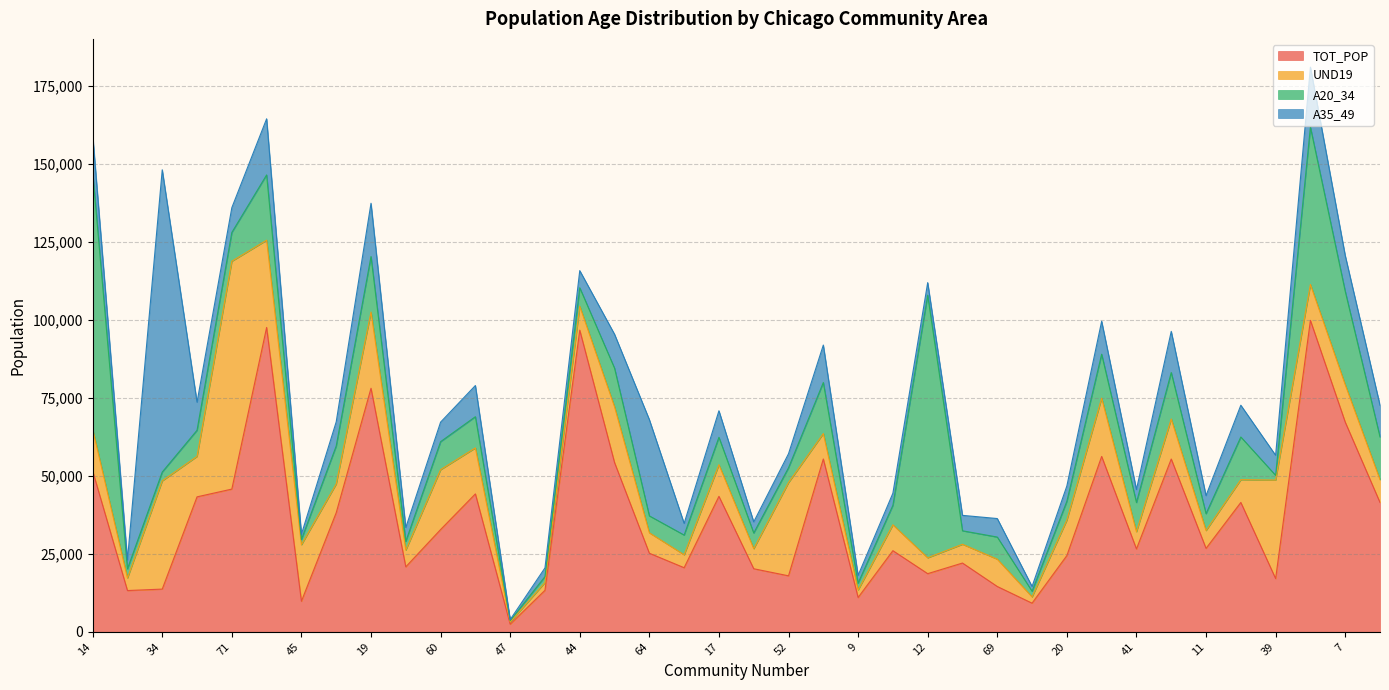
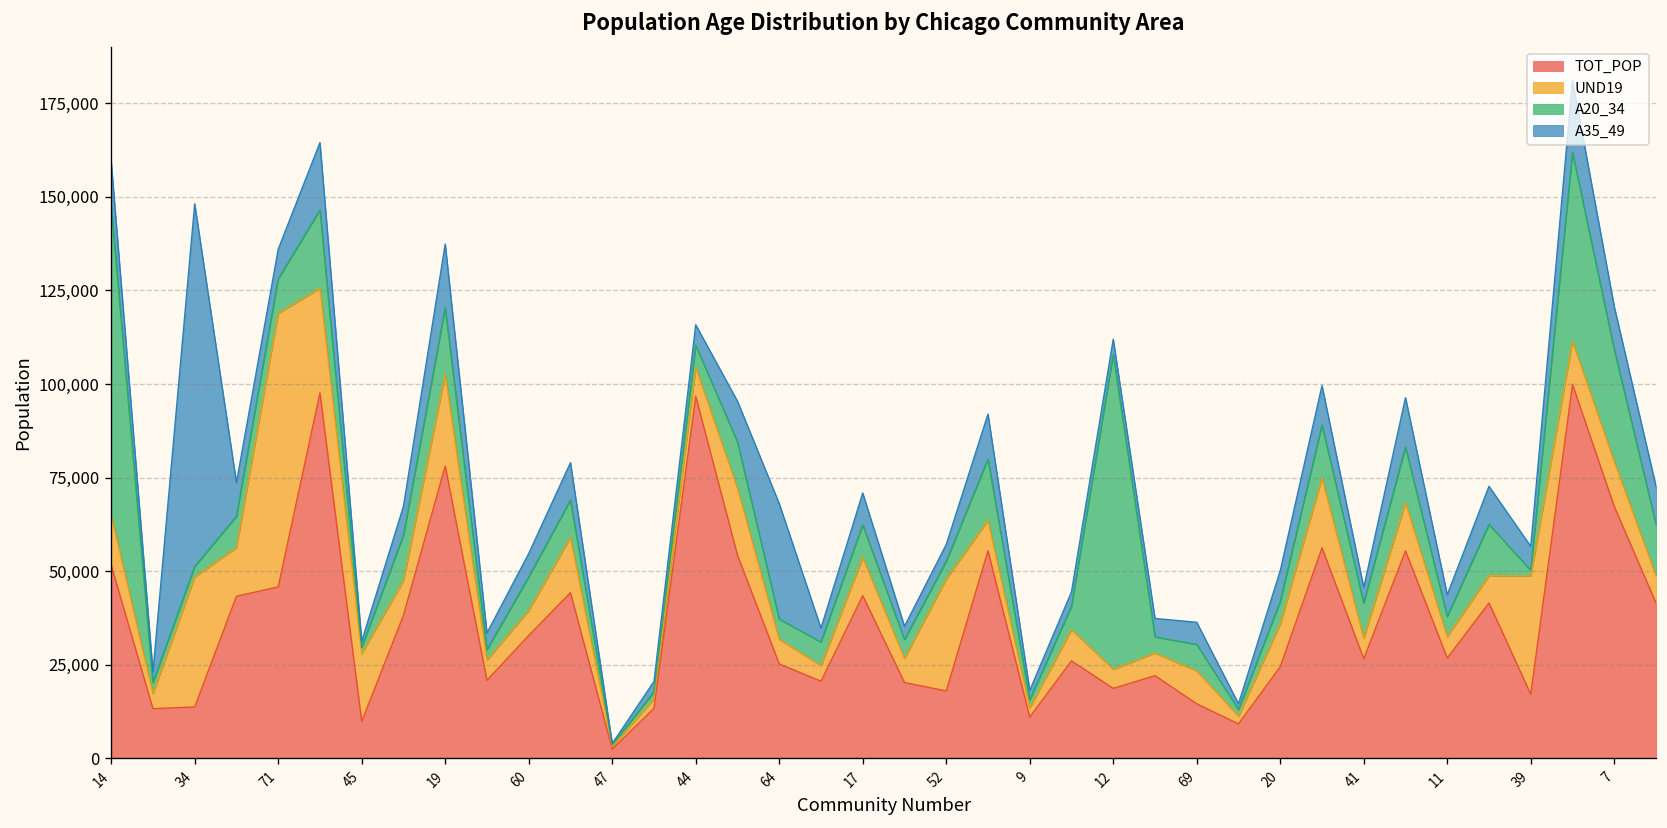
UND19, 60: 19,000 -> 7,000
A35_49, 20: 5,000 -> 8,000
